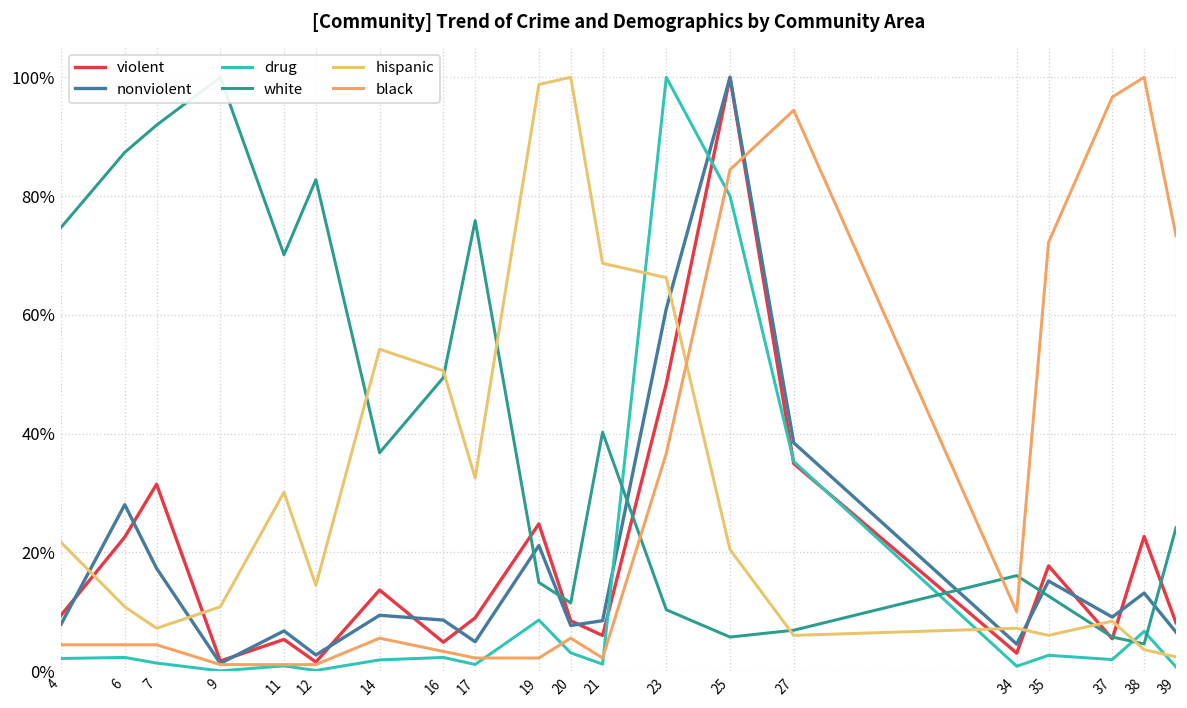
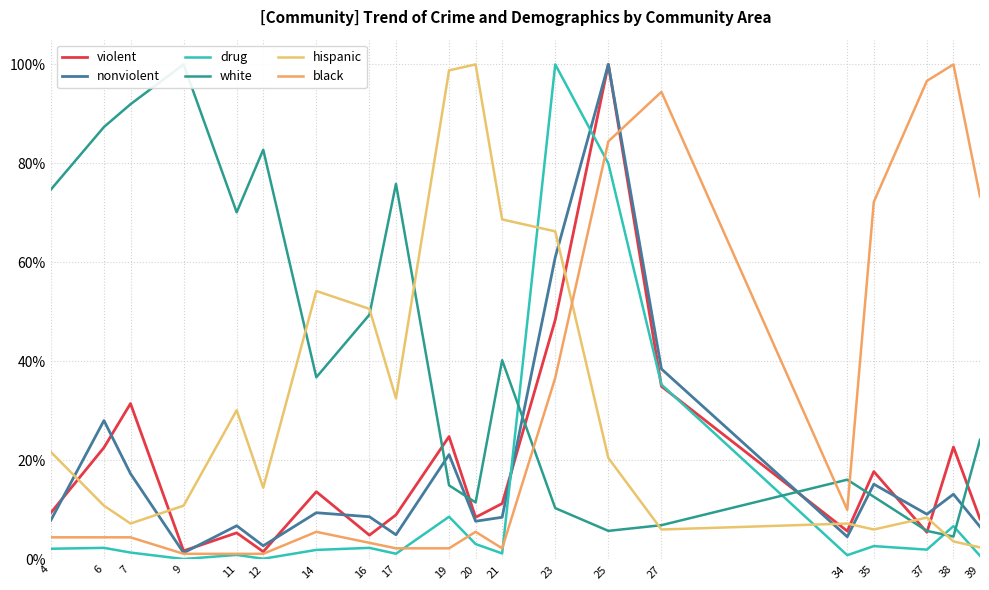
violent, 21: 6% -> 11%
violent, 34: 3% -> 6%
